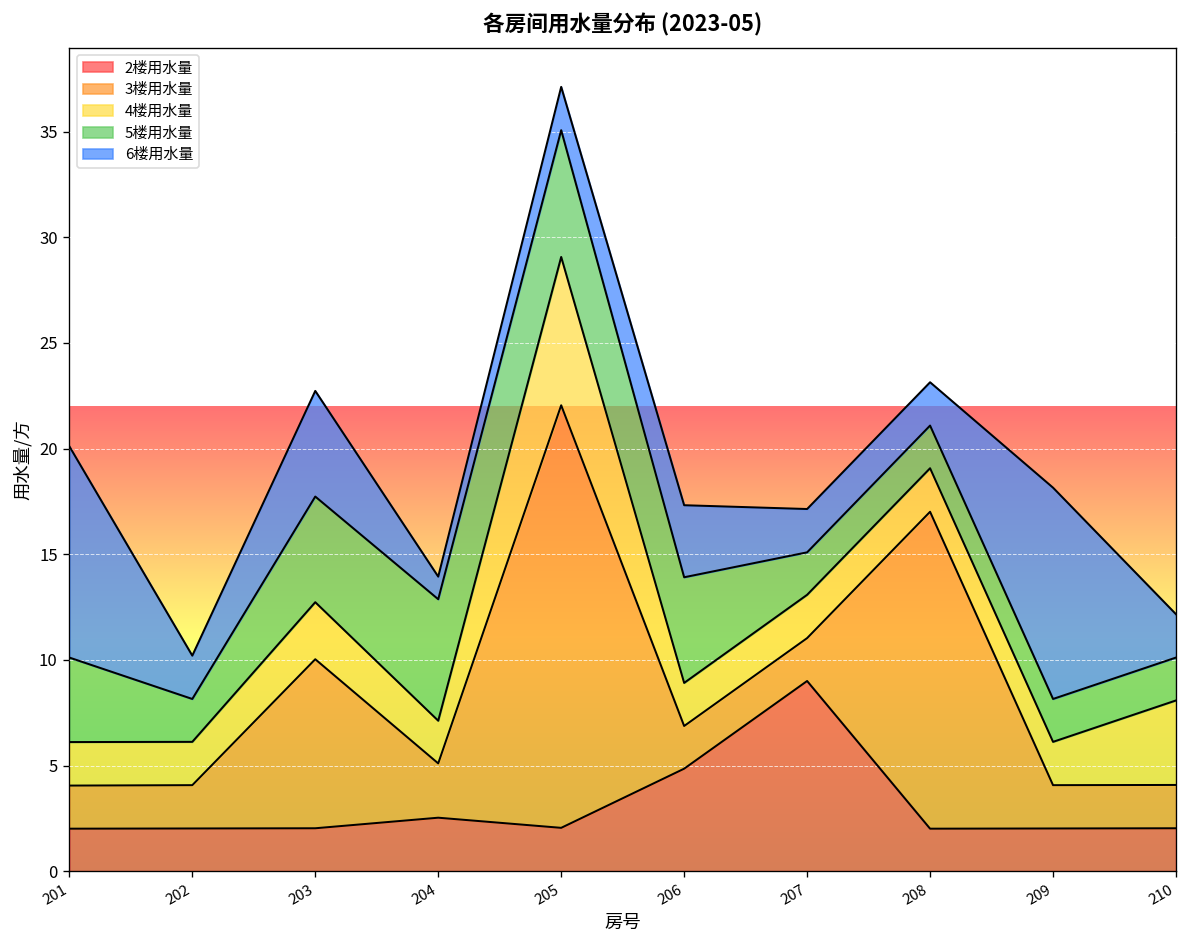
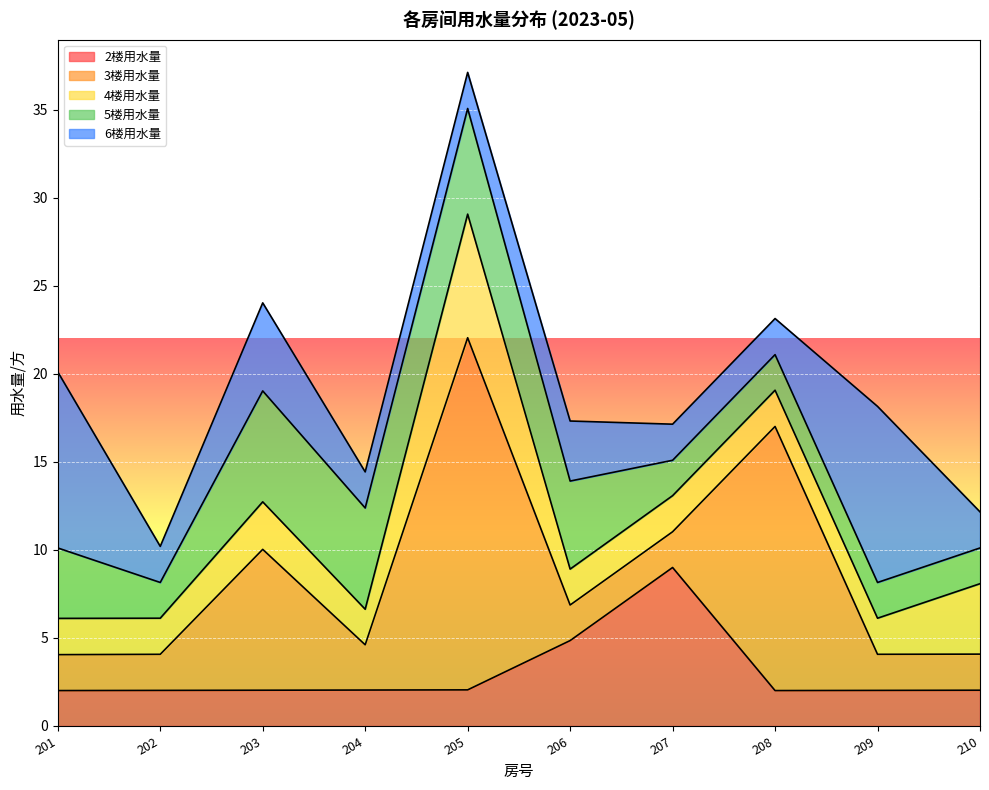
5楼用水量, 203: 5.0 -> 6.3
2楼用水量, 204: 2.5 -> 2.0
6楼用水量, 204: 1.1 -> 2.1
